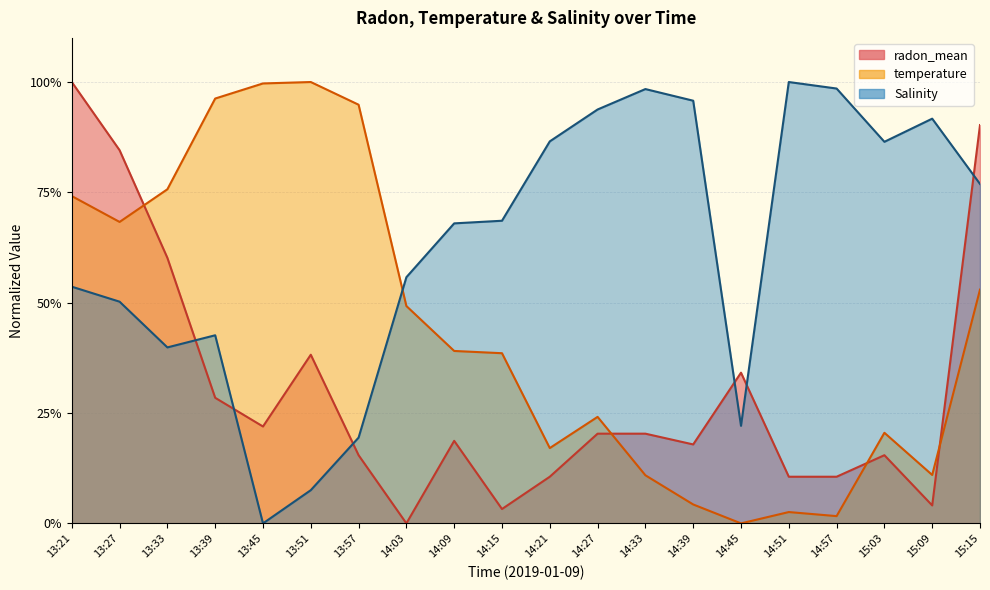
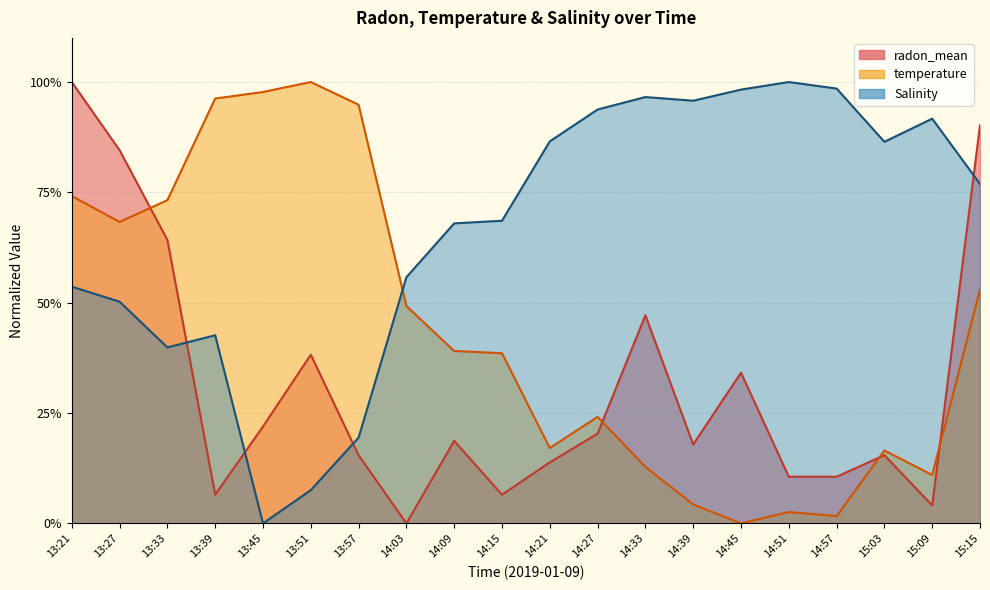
radon_mean, 13:33: 60% -> 64%
temperature, 13:33: 76% -> 73%
radon_mean, 13:39: 28% -> 7%
temperature, 13:45: 100% -> 98%
radon_mean, 14:15: 3% -> 7%
radon_mean, 14:21: 11% -> 14%
radon_mean, 14:33: 20% -> 47%
temperature, 14:33: 11% -> 13%
Salinity, 14:33: 98% -> 97%
Salinity, 14:45: 22% -> 98%
temperature, 15:03: 21% -> 17%
